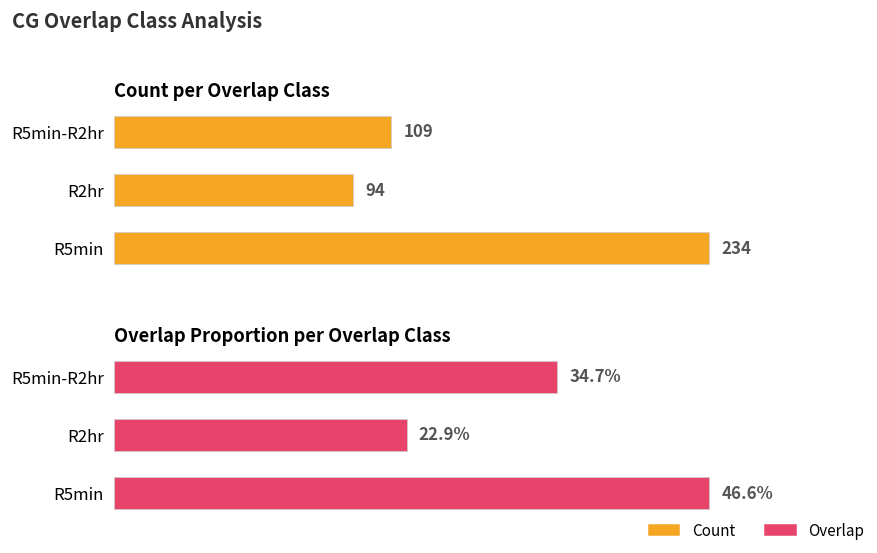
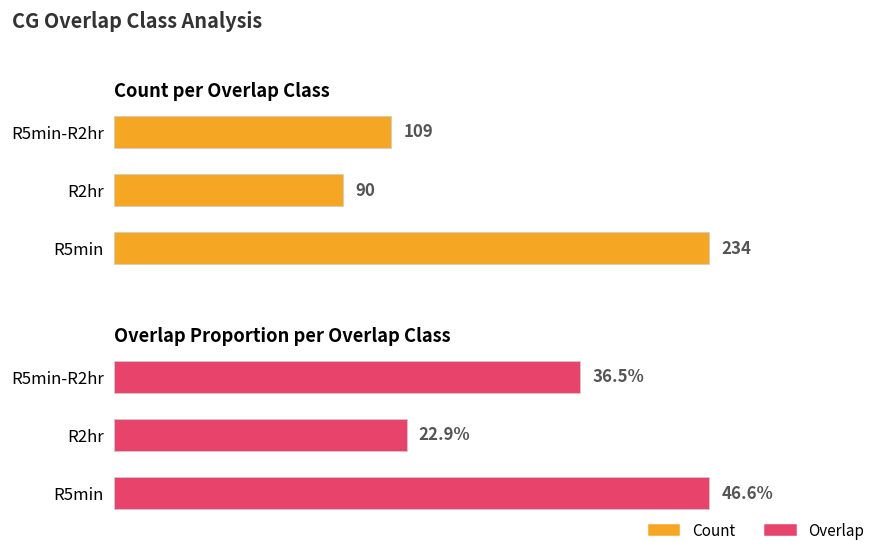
Count per Overlap Class, R2hr: 94 -> 90
Overlap Proportion per Overlap Class, R5min-R2hr: 34.7% -> 36.5%
